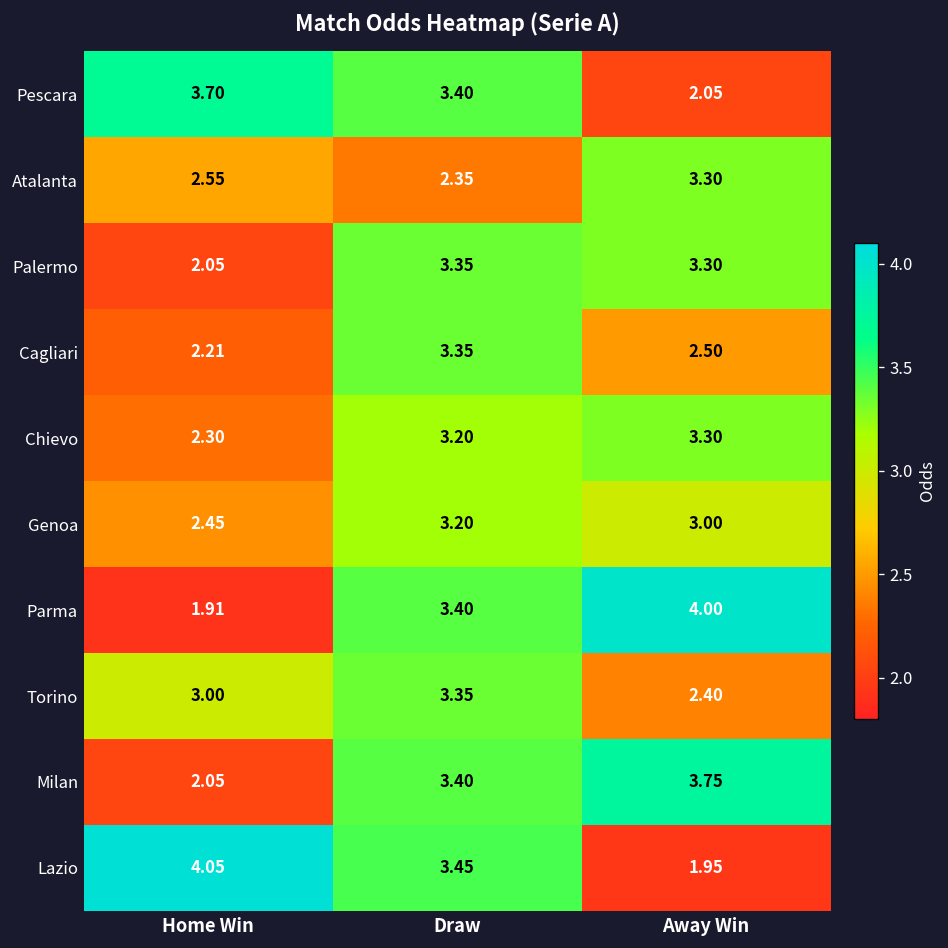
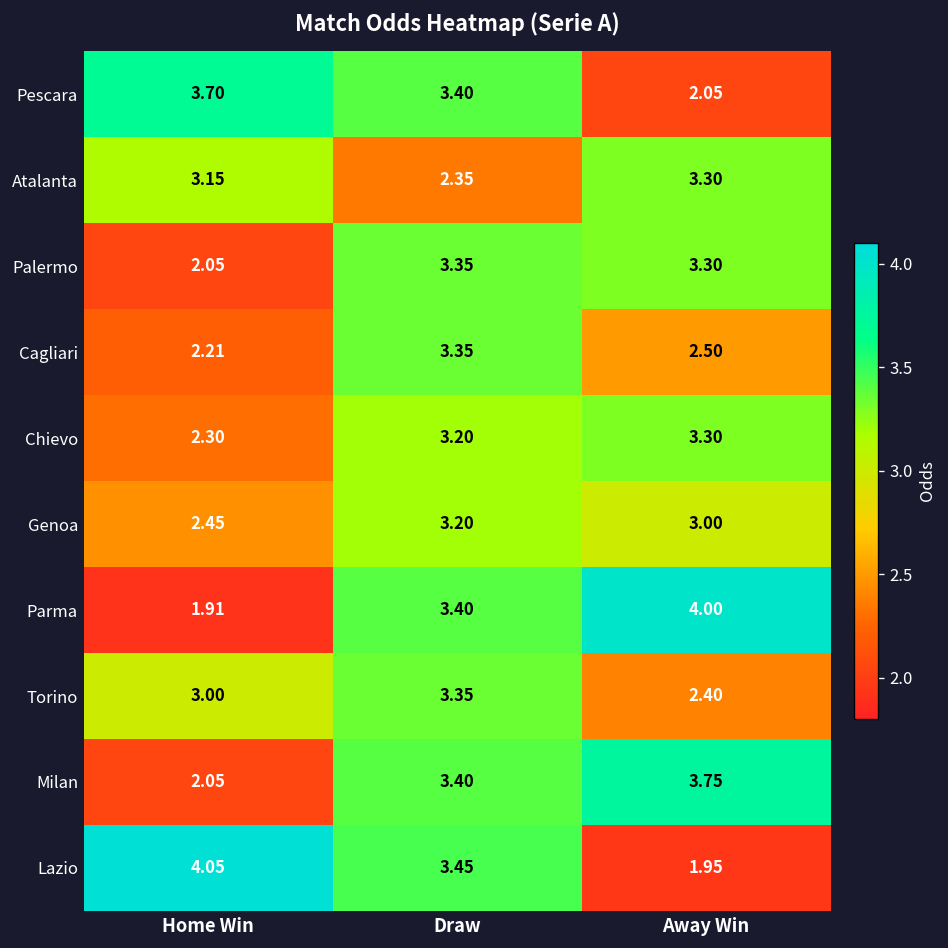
Atalanta, Home Win: 2.55 -> 3.15
